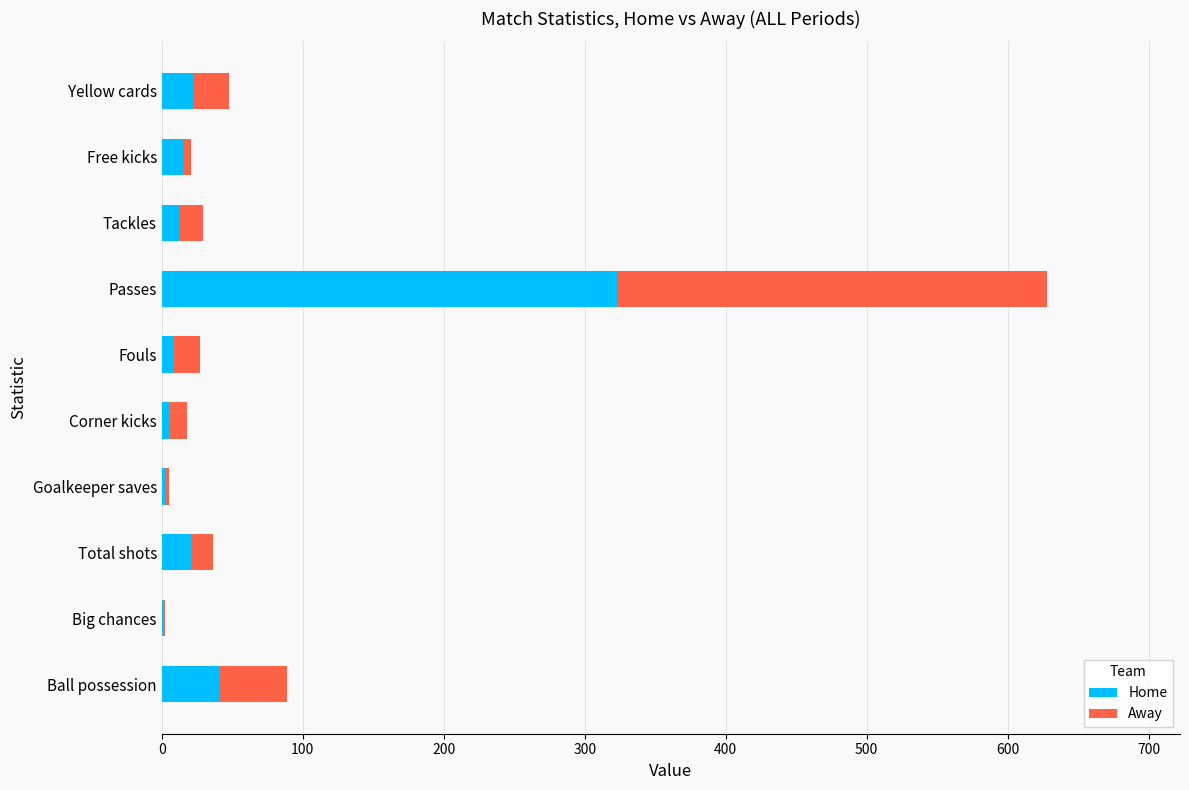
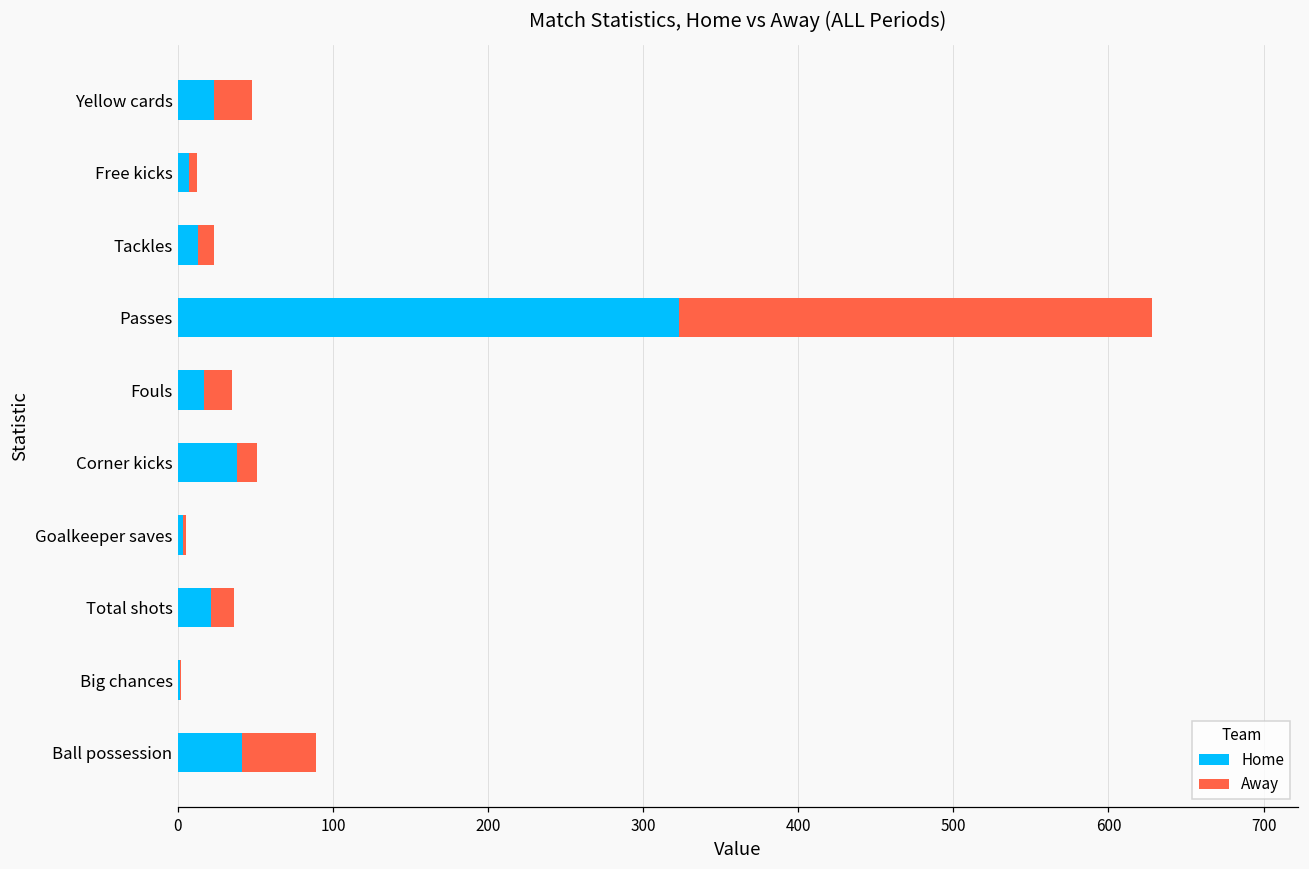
Home, Free kicks: 16 -> 7
Away, Tackles: 16 -> 10
Home, Fouls: 9 -> 17
Home, Corner kicks: 5 -> 38
